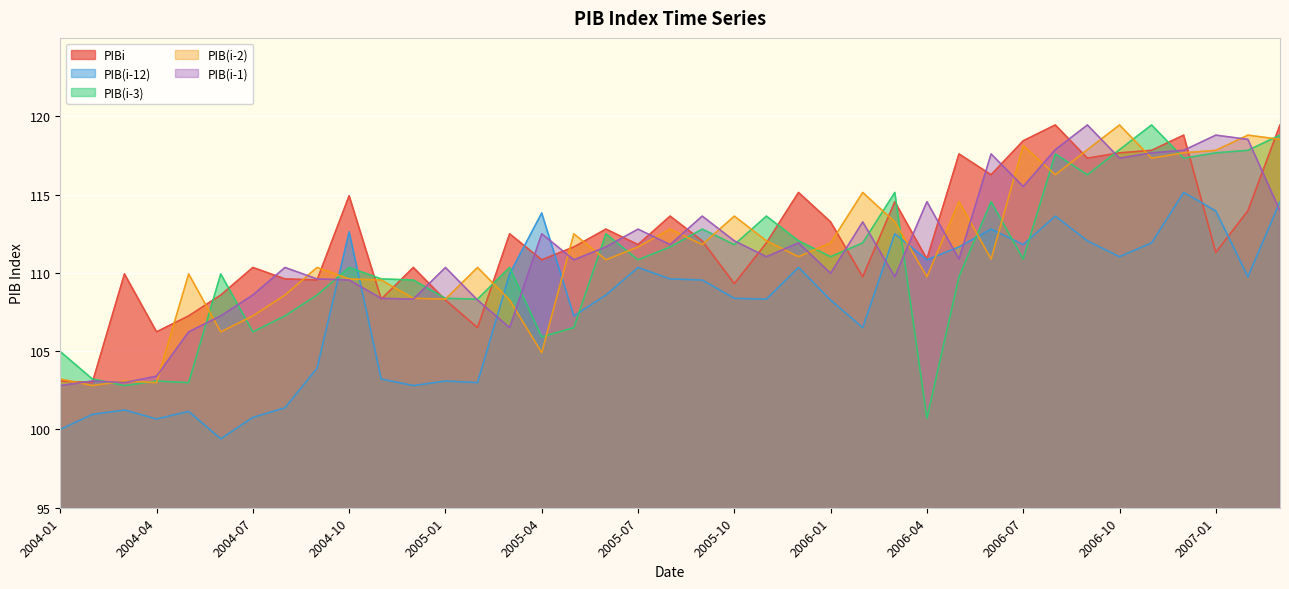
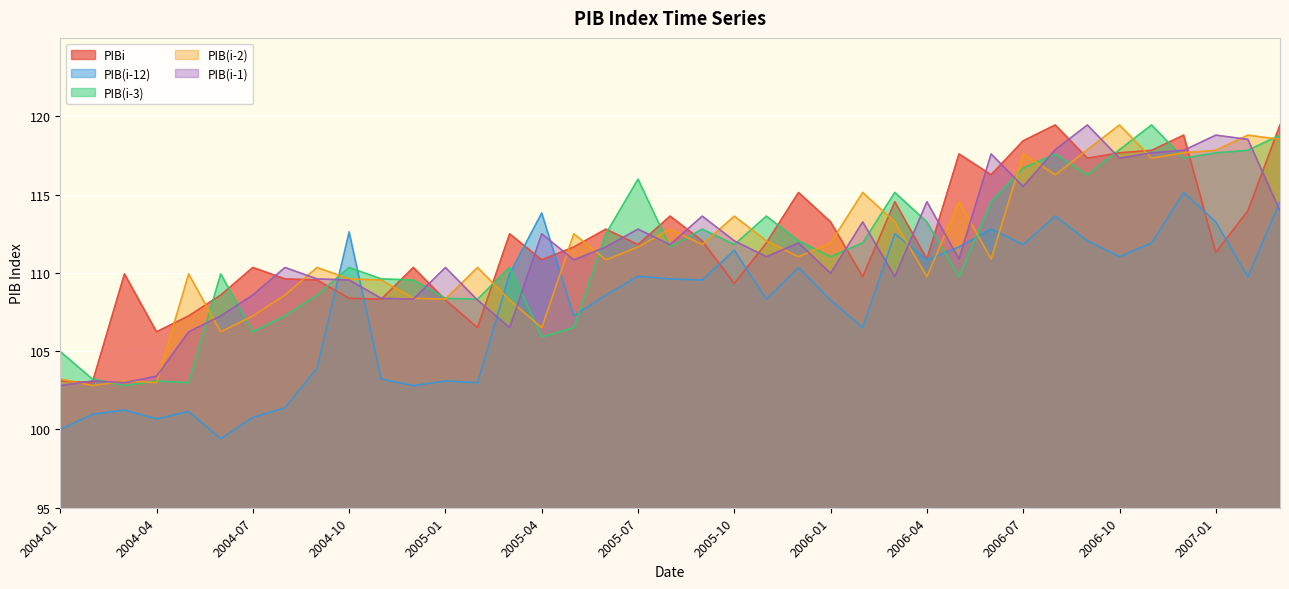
PIBi, 2004-10: 114.9 -> 108.4
PIB(i-2), 2005-04: 104.9 -> 106.5
PIB(i-12), 2005-07: 110.3 -> 109.8
PIB(i-3), 2005-07: 110.8 -> 116.0
PIB(i-12), 2005-10: 108.4 -> 111.4
PIB(i-3), 2006-04: 100.7 -> 113.3
PIB(i-3), 2006-07: 110.9 -> 116.7
PIB(i-2), 2006-07: 118.1 -> 117.6
PIB(i-12), 2007-01: 114.0 -> 113.3
